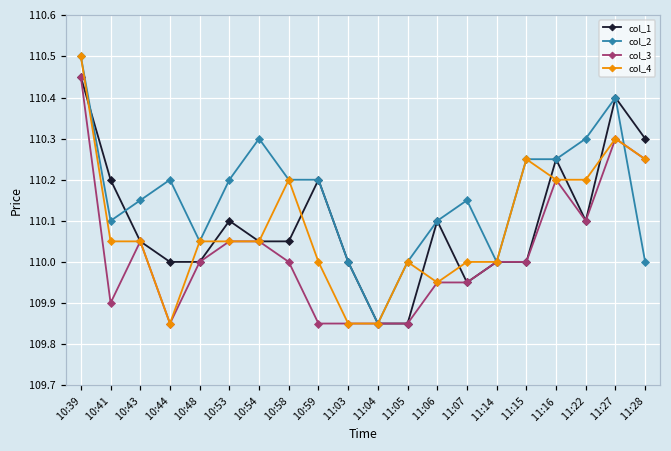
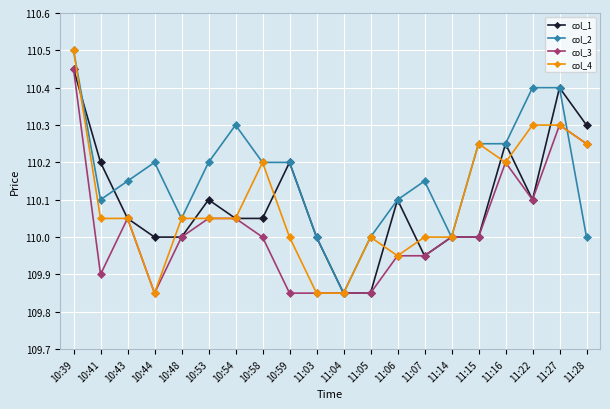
col_2, 11:22: 110.3 -> 110.4
col_4, 11:22: 110.2 -> 110.3
